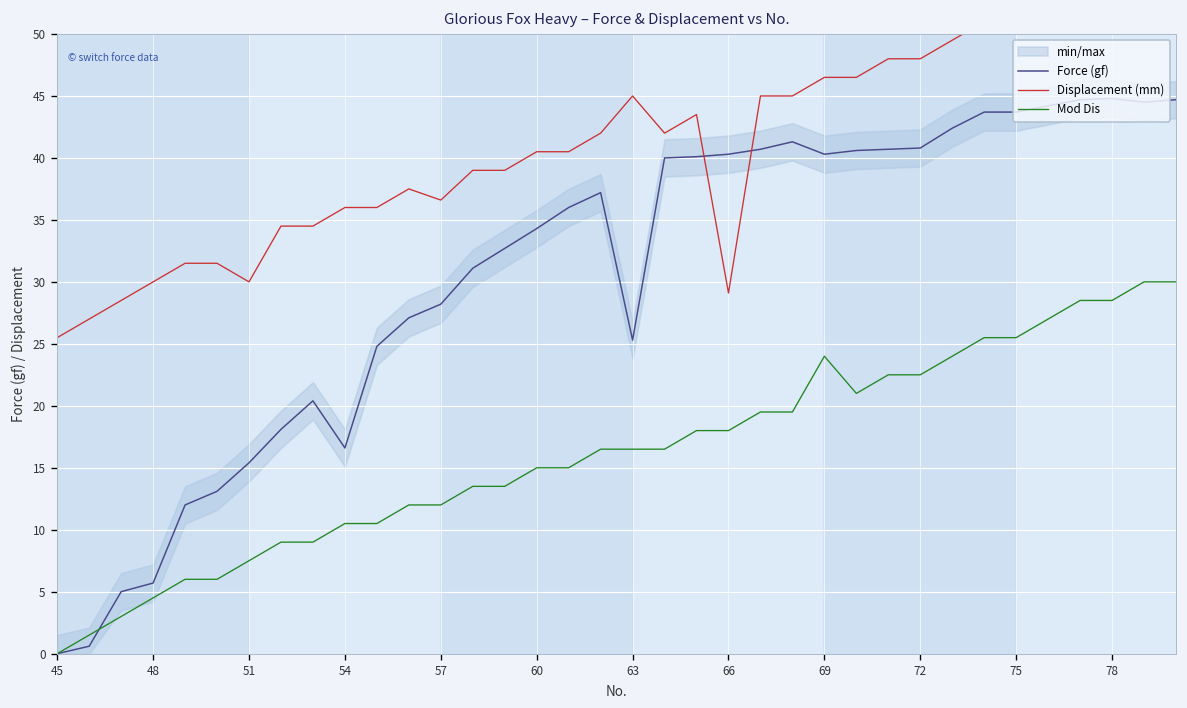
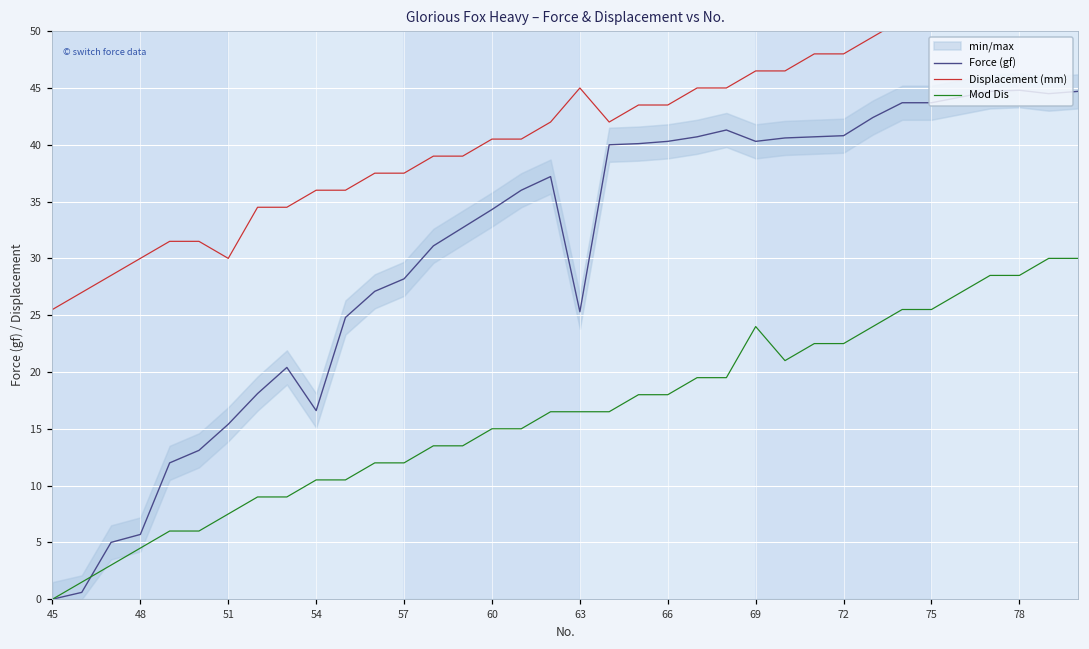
Displacement (mm), 57: 36.6 -> 37.5
Displacement (mm), 66: 29.1 -> 43.5
